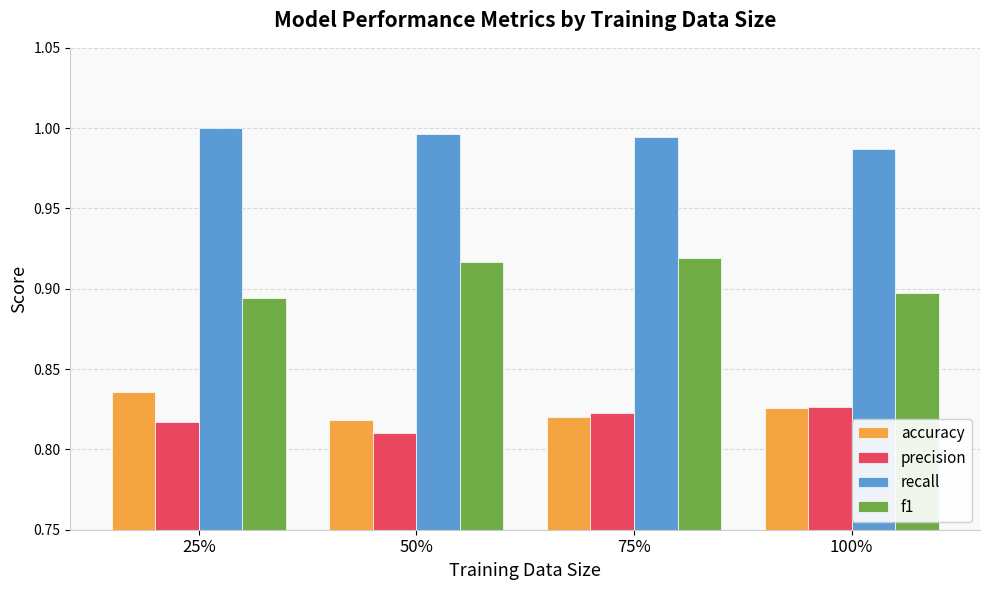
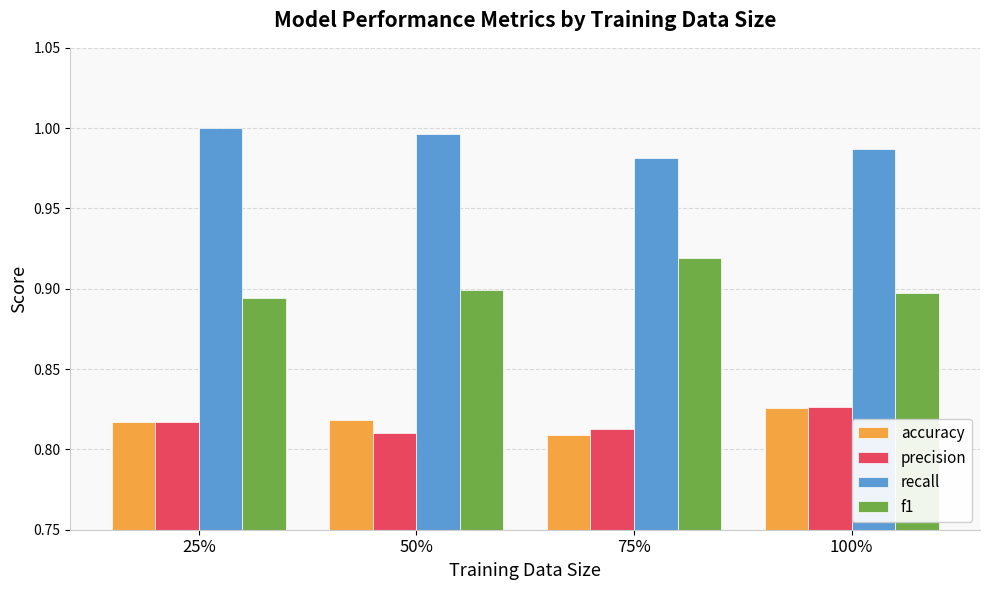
accuracy, 25%: 0.836 -> 0.817
f1, 50%: 0.916 -> 0.900
accuracy, 75%: 0.820 -> 0.809
precision, 75%: 0.823 -> 0.813
recall, 75%: 0.994 -> 0.982
